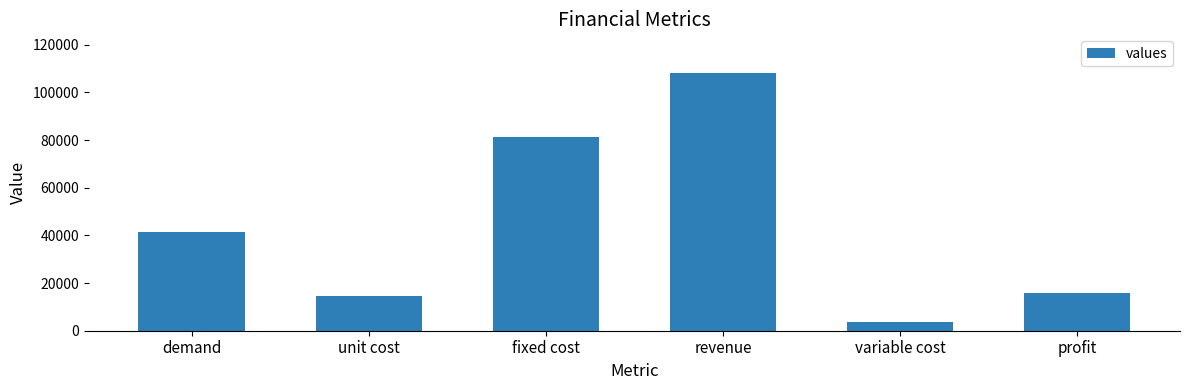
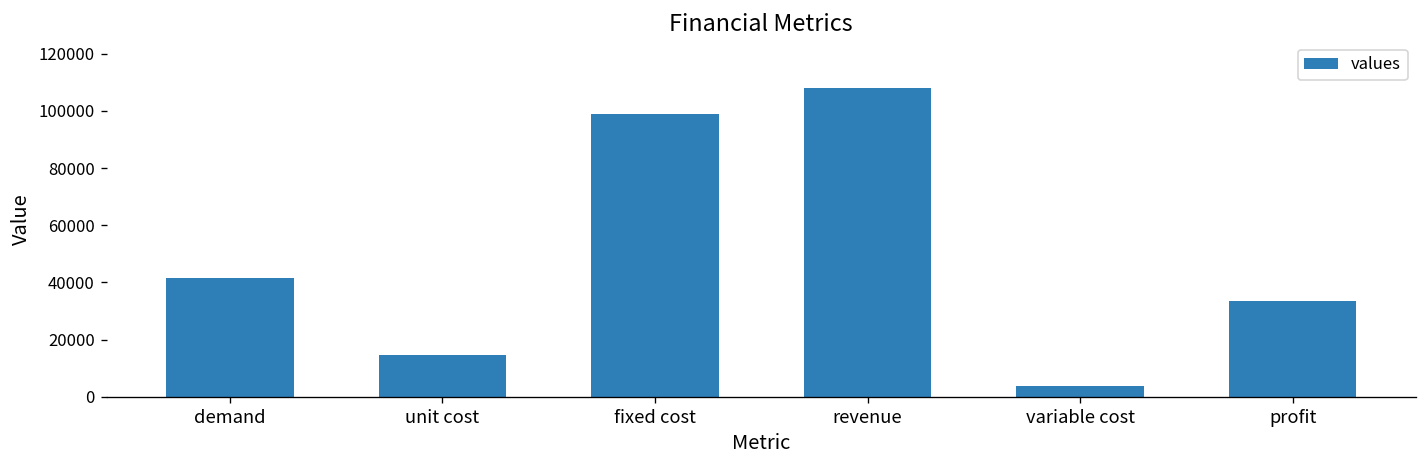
fixed cost: 82000 -> 99000
profit: 16000 -> 33000
